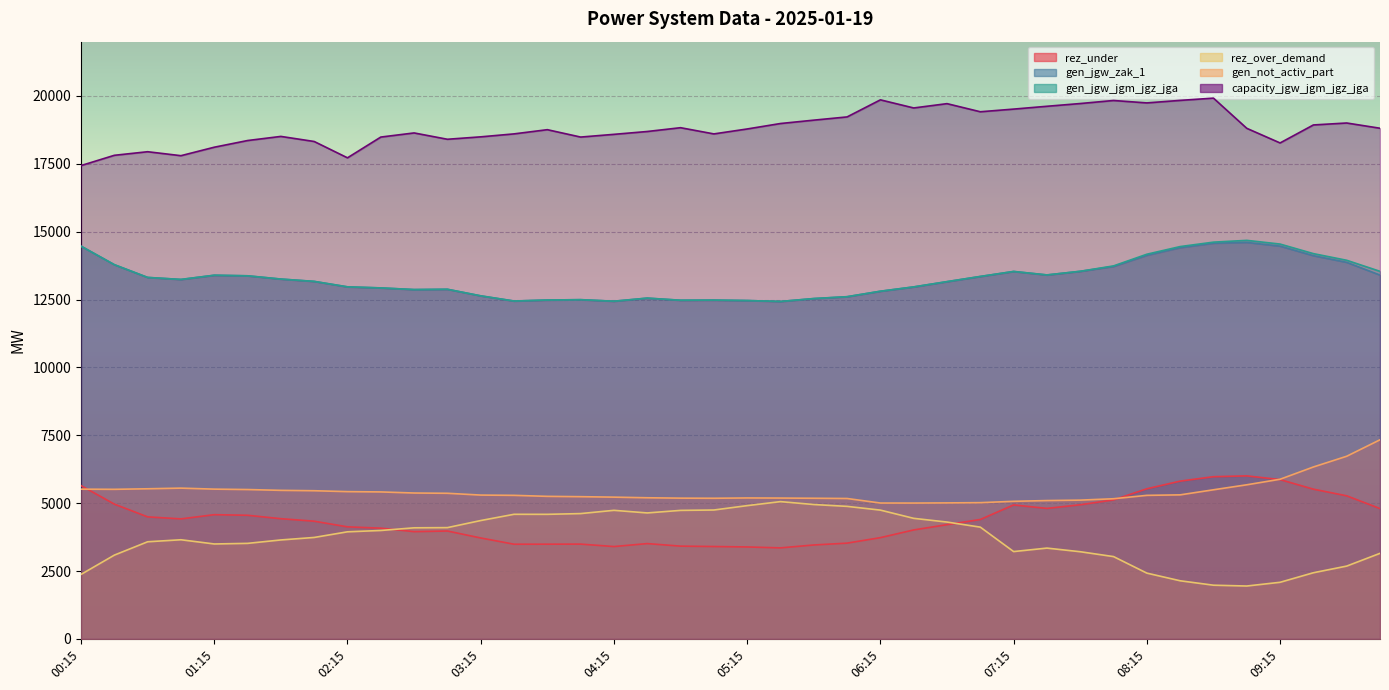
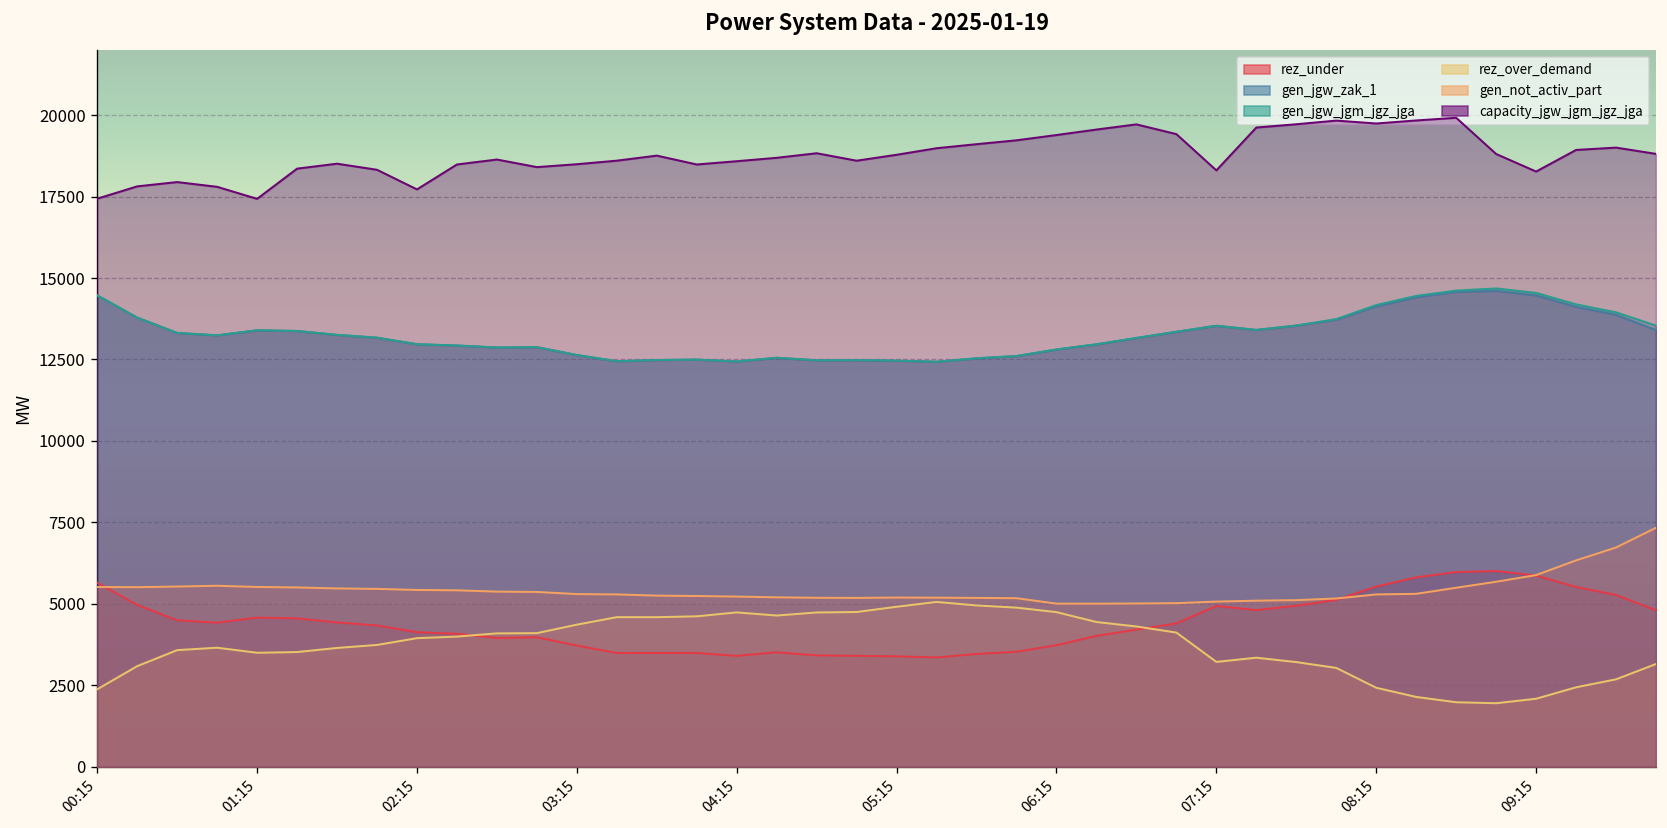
capacity_jgw_jgm_jgz_jga, 01:15: 18100 -> 17400
capacity_jgw_jgm_jgz_jga, 06:15: 19900 -> 19400
capacity_jgw_jgm_jgz_jga, 07:15: 19500 -> 18300
